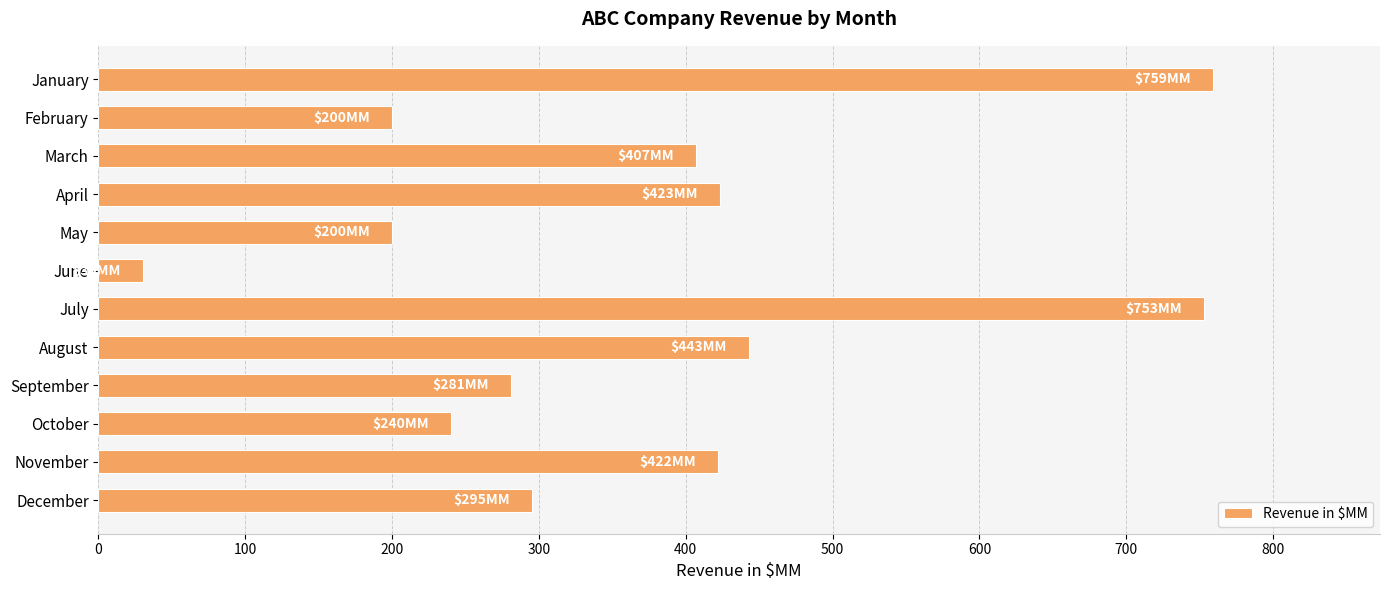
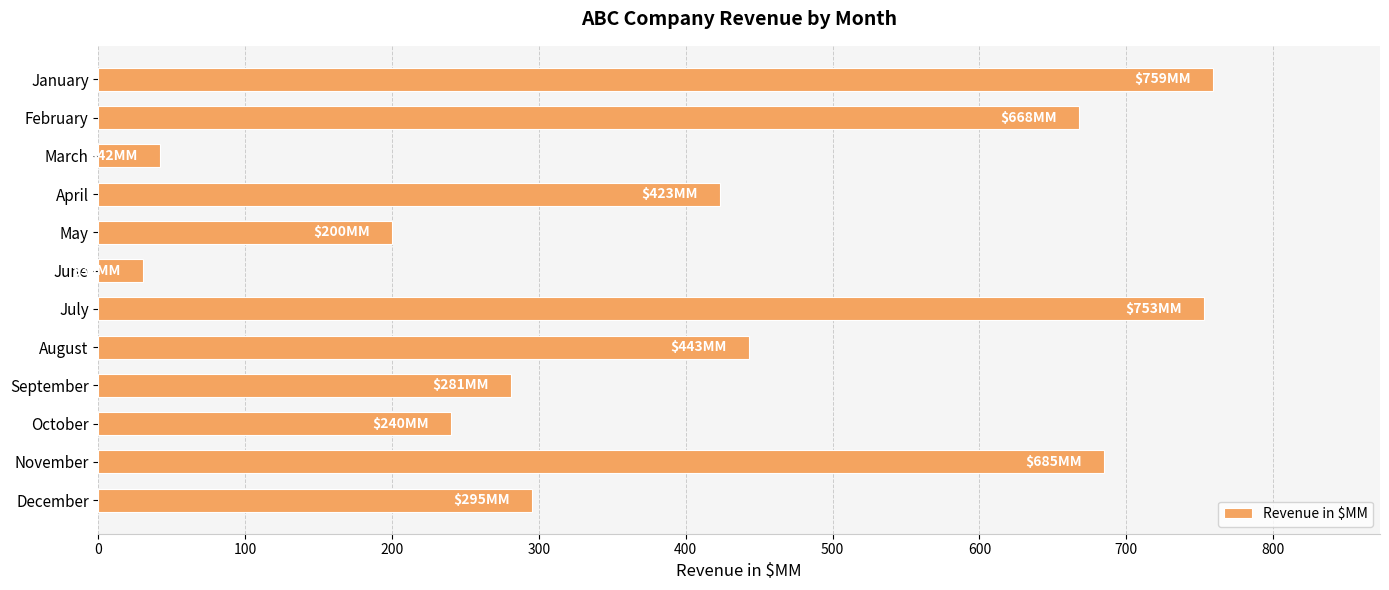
February: $200 -> $668
March: $407 -> $42
November: $422 -> $685
